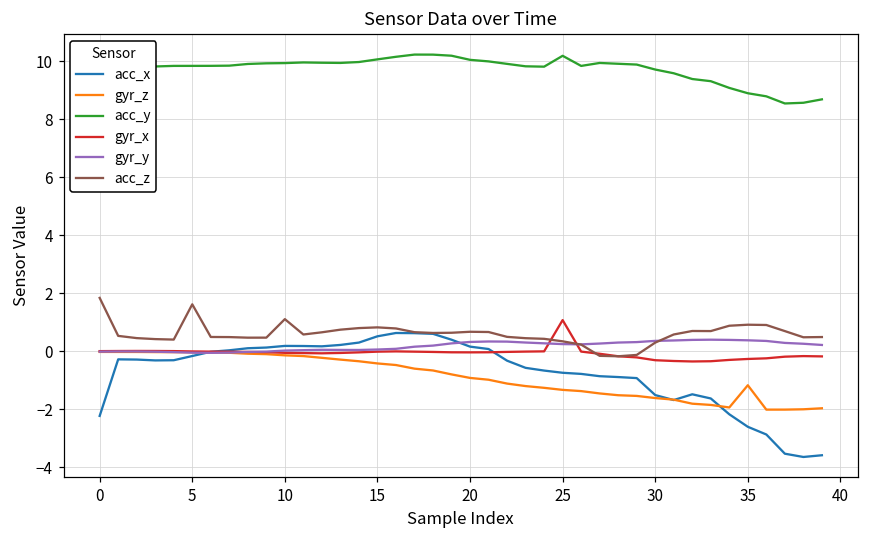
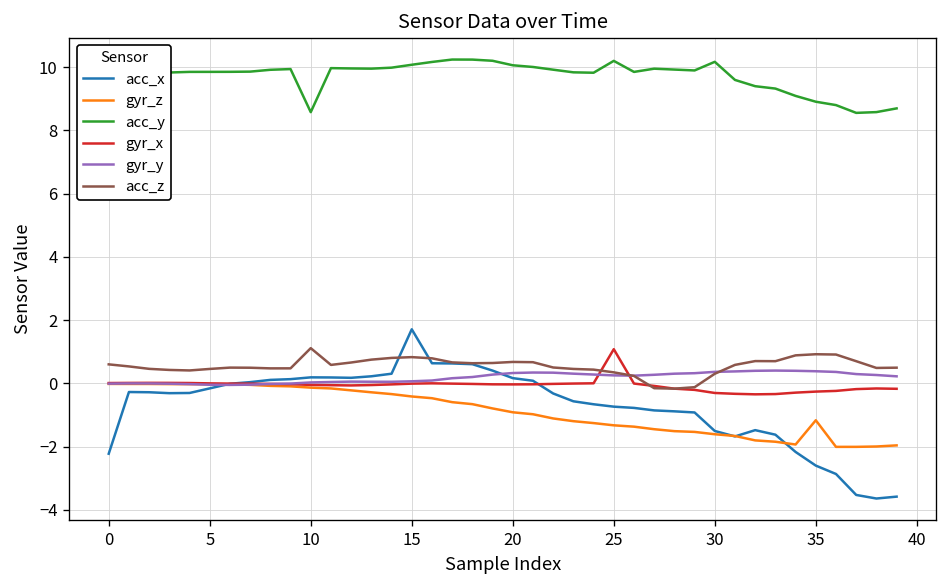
acc_z, 0: 1.8 -> 0.6
acc_z, 5: 1.6 -> 0.5
acc_y, 10: 9.9 -> 8.6
acc_x, 15: 0.5 -> 1.7
acc_y, 30: 9.7 -> 10.2
